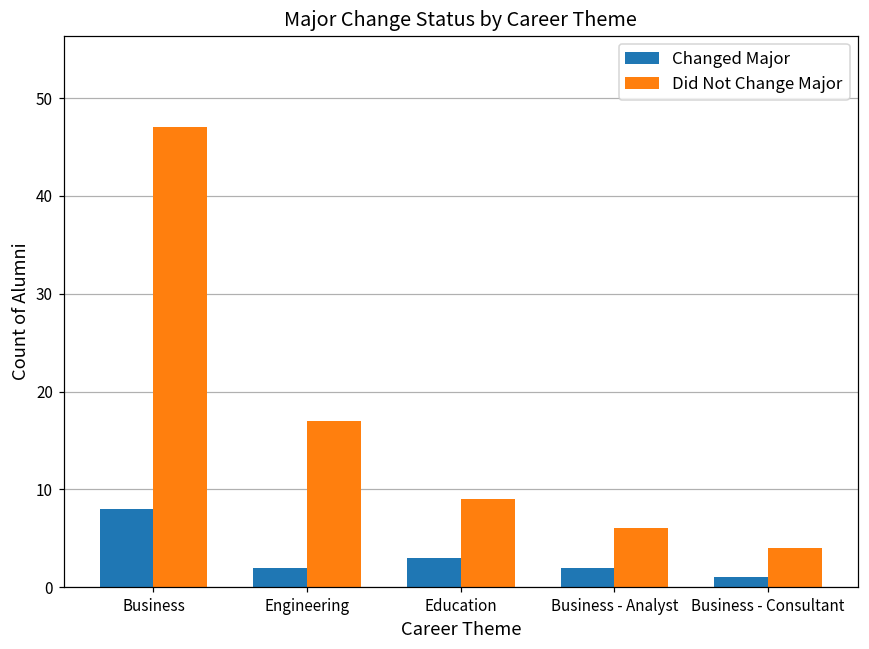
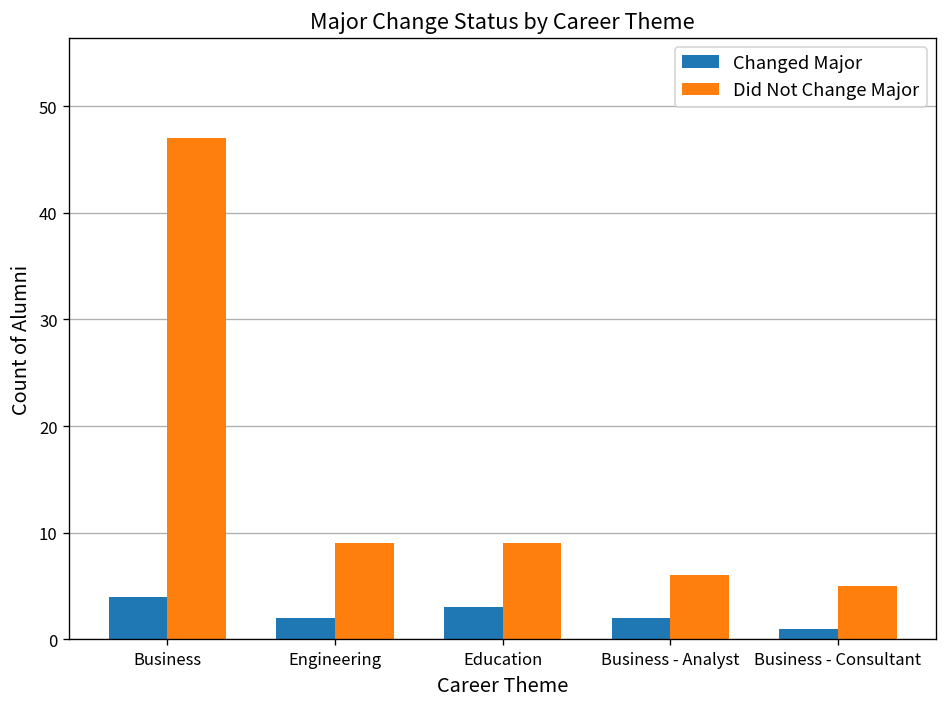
Changed Major, Business: 8 -> 4
Did Not Change Major, Engineering: 17 -> 9
Did Not Change Major, Business - Consultant: 4 -> 5
